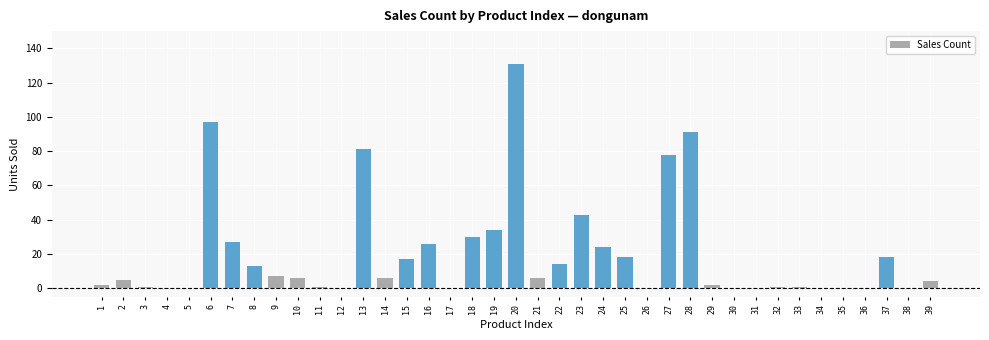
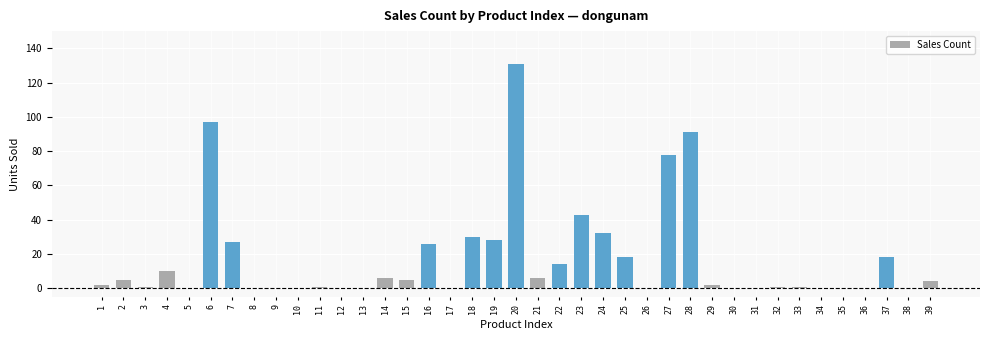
4: 0 -> 10
8: 13 -> 0
9: 7 -> 0
10: 6 -> 0
13: 81 -> 0
15: 17 -> 5
19: 34 -> 28
24: 24 -> 32
